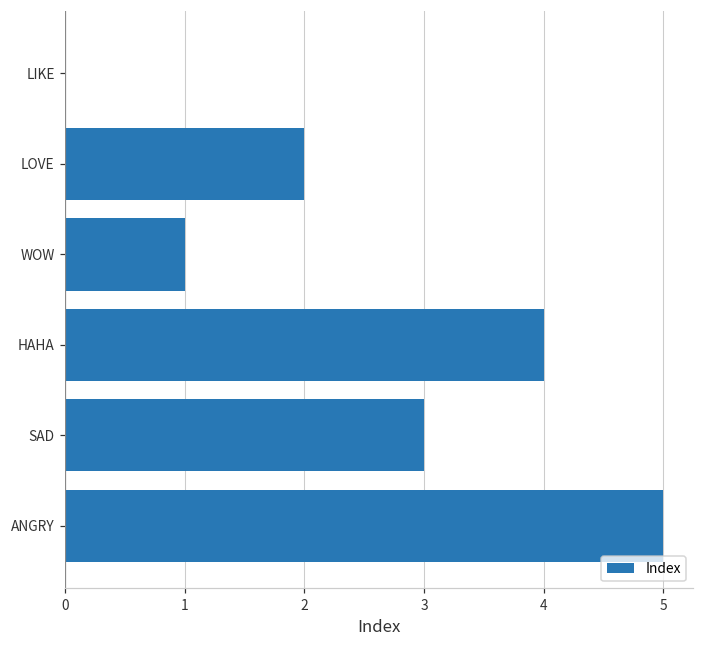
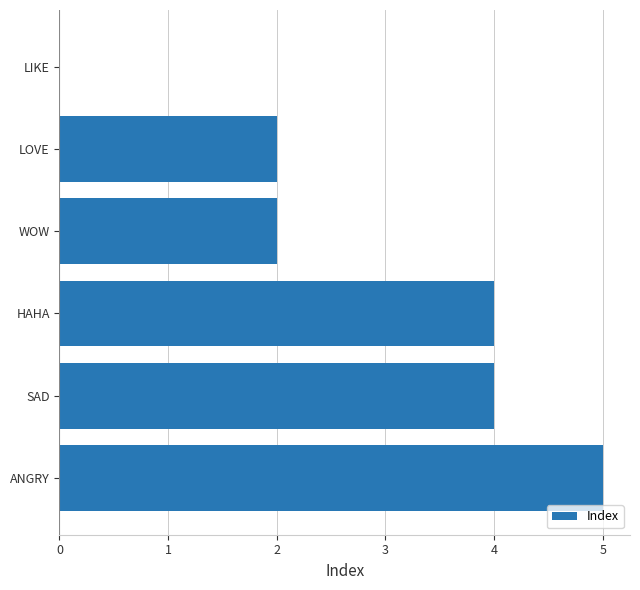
WOW: 1 -> 2
SAD: 3 -> 4
